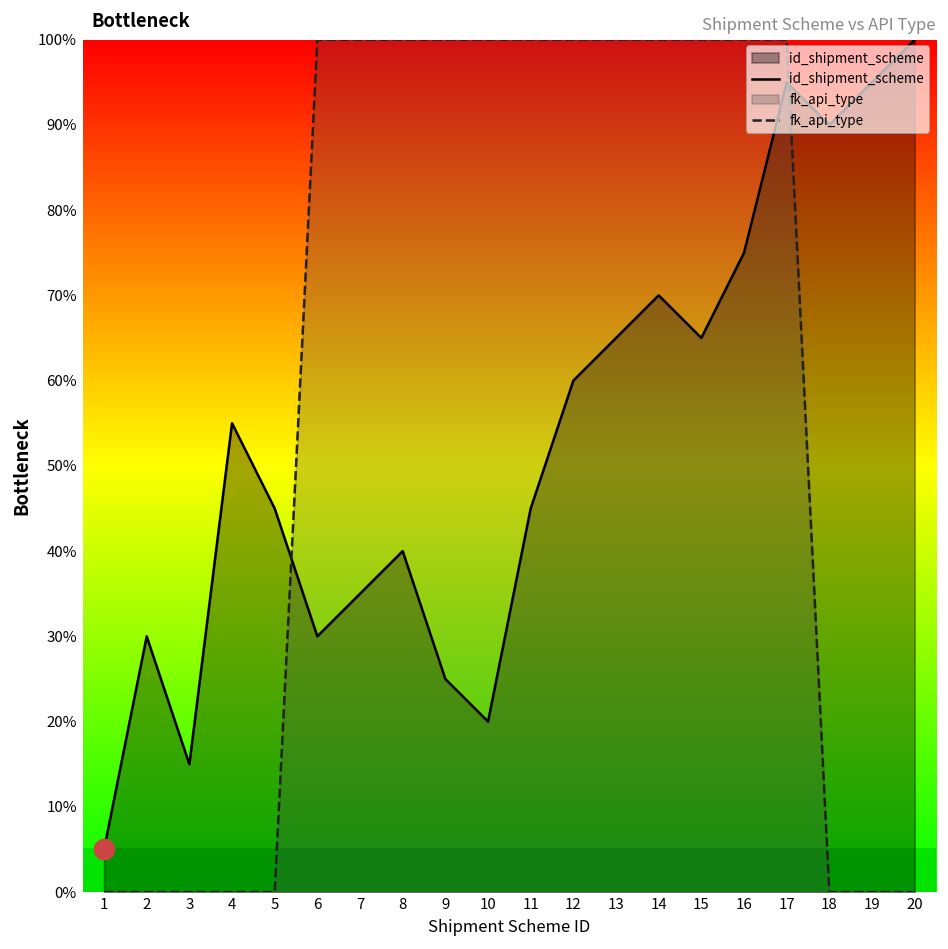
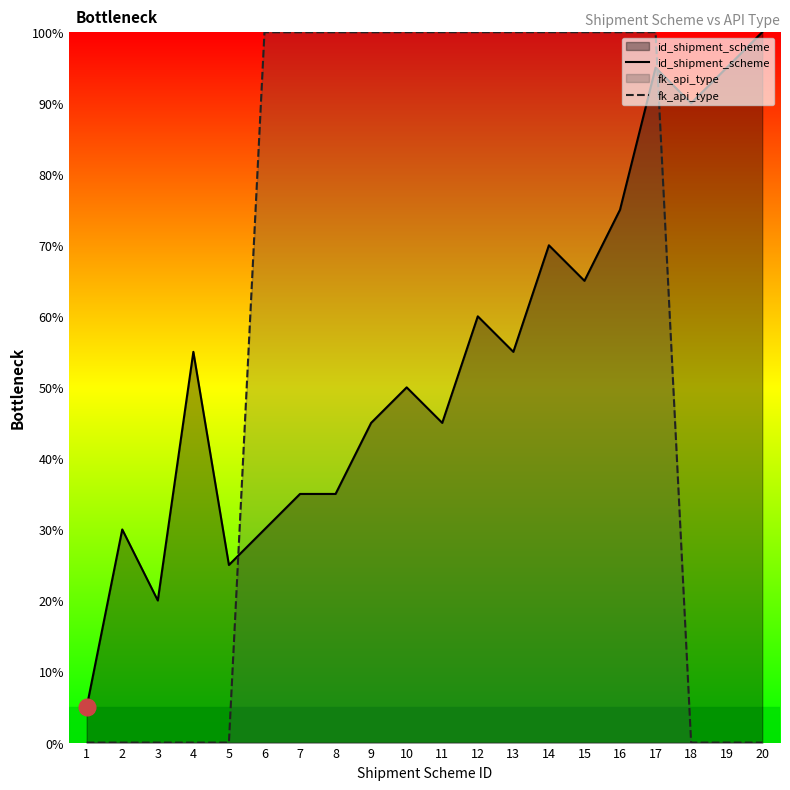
id_shipment_scheme, 3: 15% -> 20%
id_shipment_scheme, 5: 45% -> 25%
id_shipment_scheme, 8: 40% -> 35%
id_shipment_scheme, 9: 25% -> 45%
id_shipment_scheme, 10: 20% -> 50%
id_shipment_scheme, 13: 65% -> 55%
